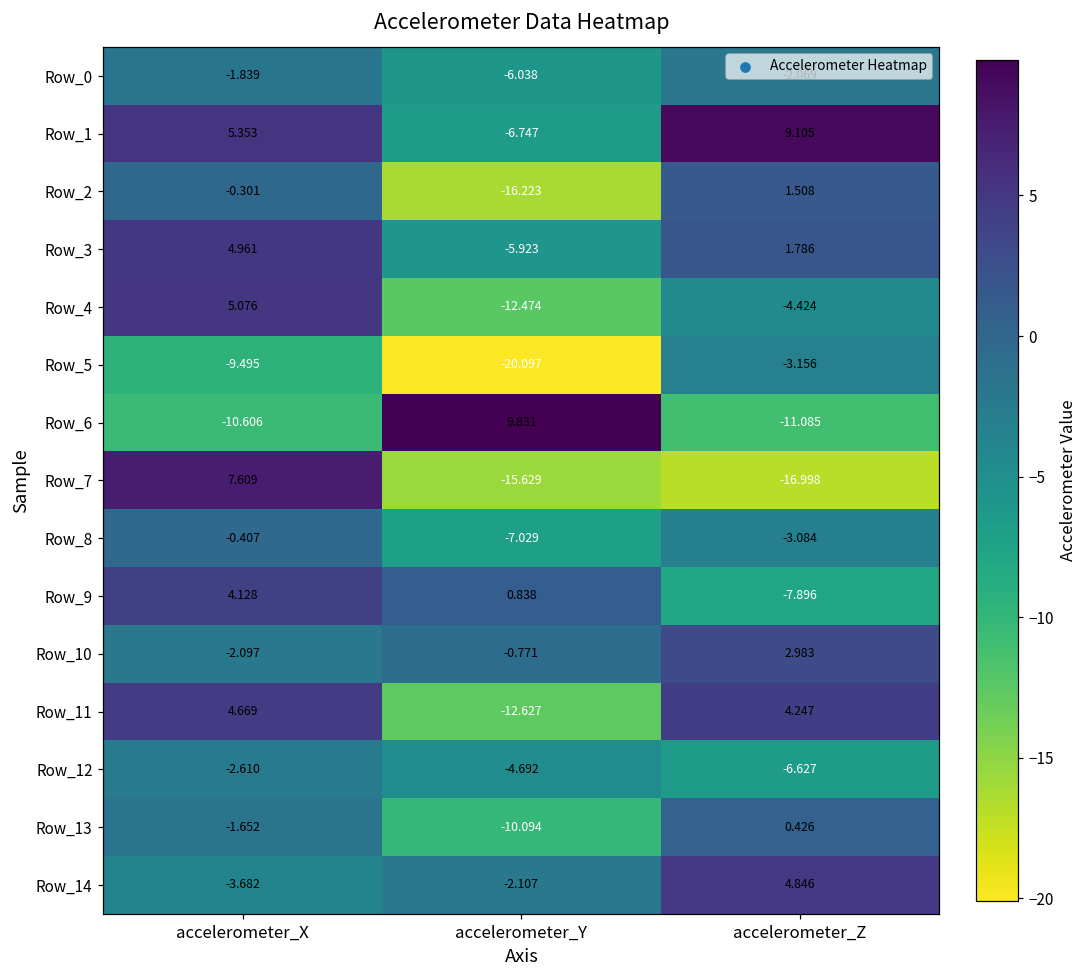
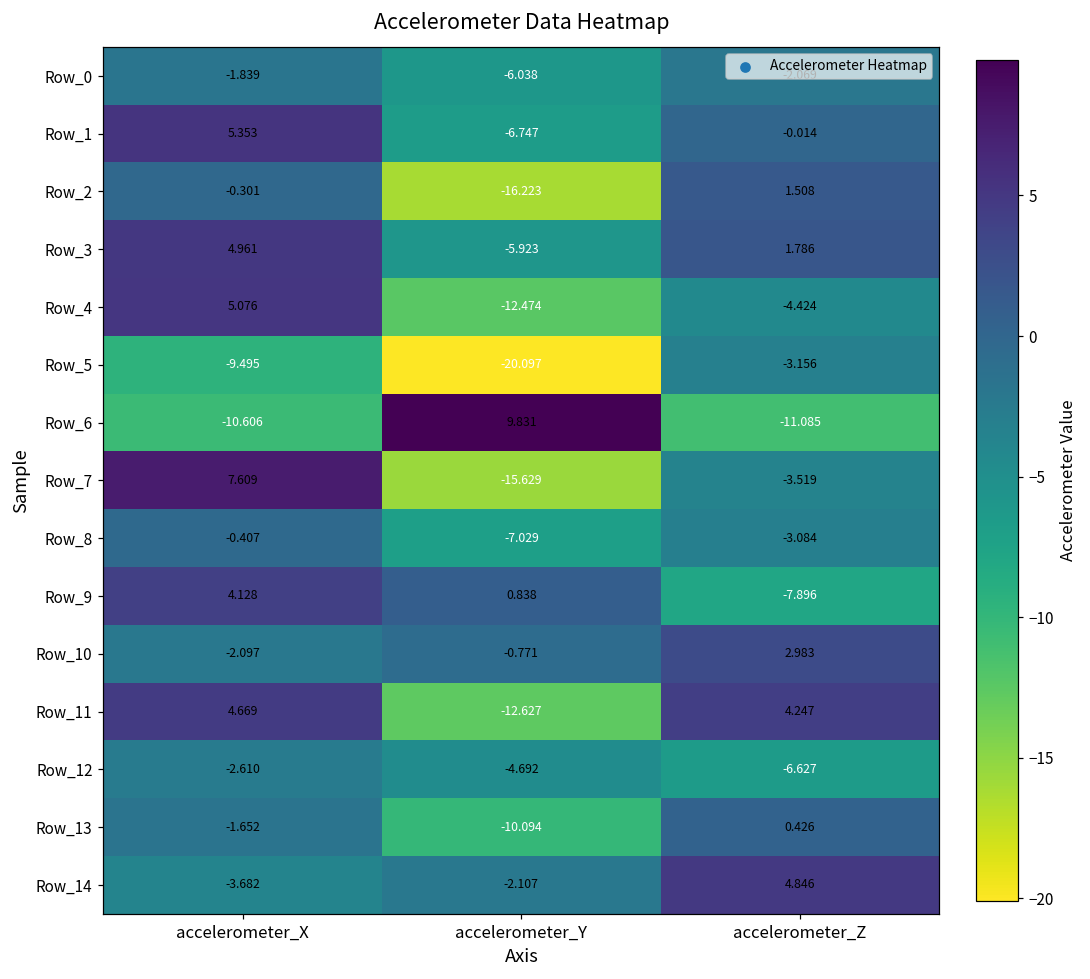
Row_1, accelerometer_Z: 9.105 -> -0.014
Row_7, accelerometer_Z: -16.998 -> -3.519
